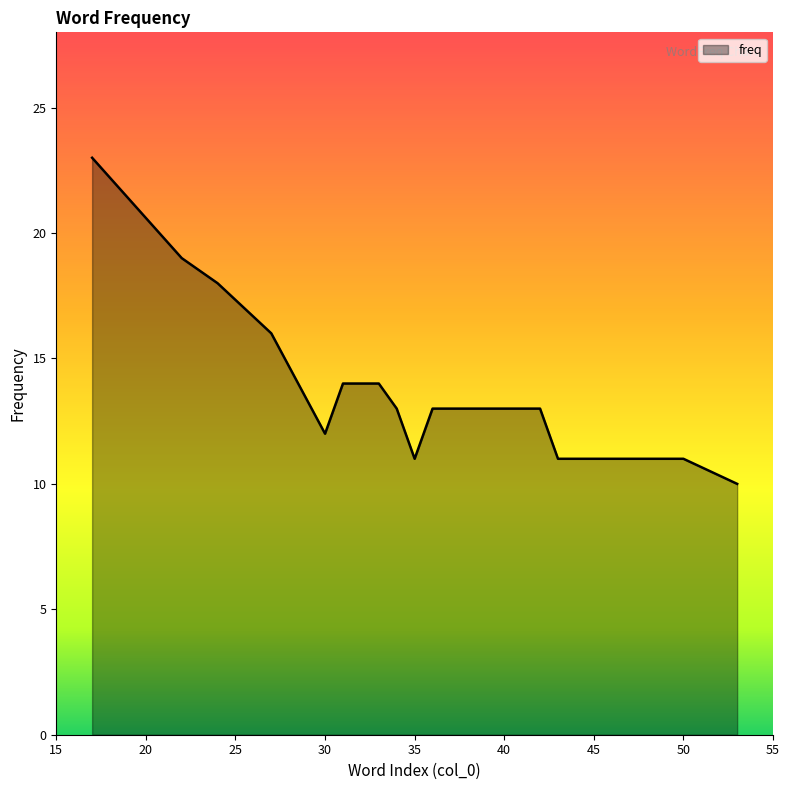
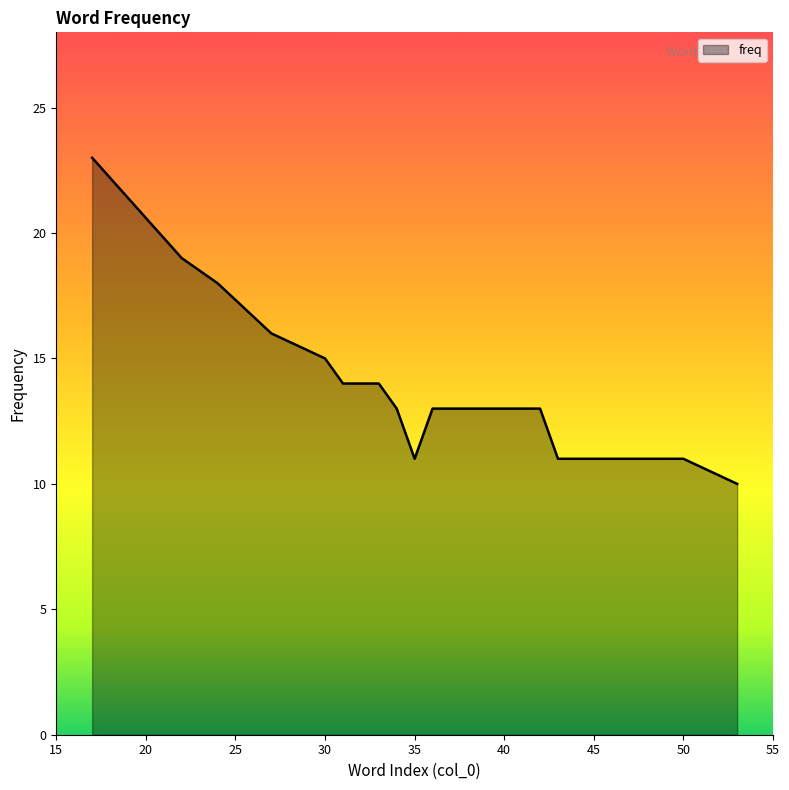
30: 12 -> 15
